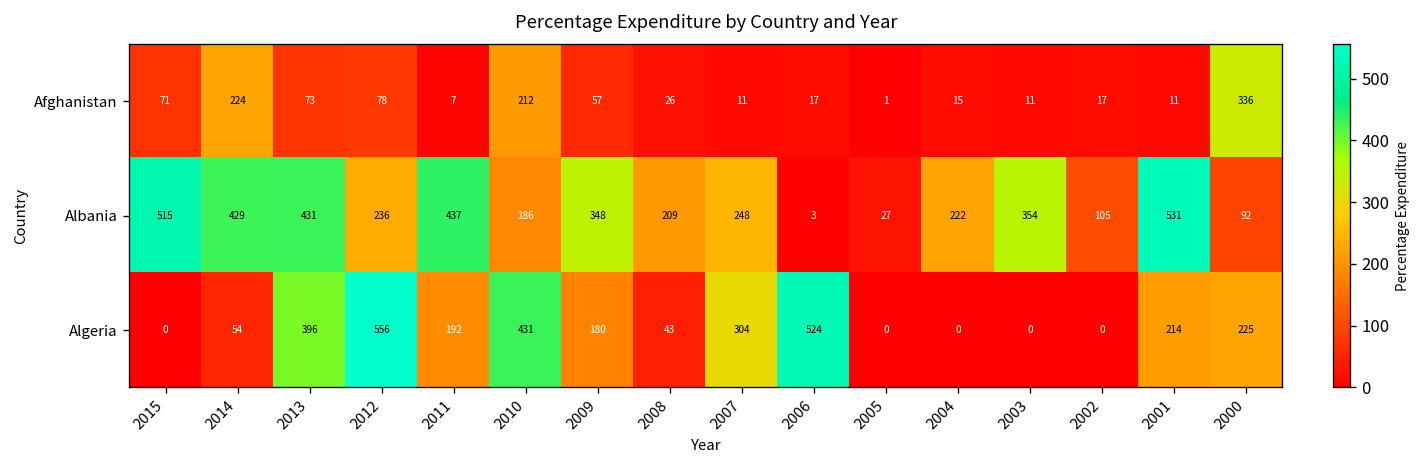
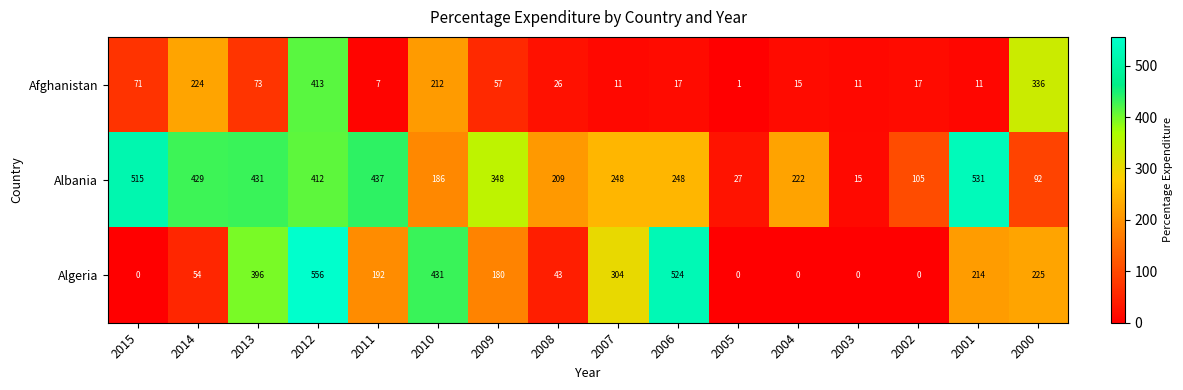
Afghanistan, 2012: 78 -> 413
Albania, 2012: 236 -> 412
Albania, 2006: 3 -> 248
Albania, 2003: 354 -> 15
